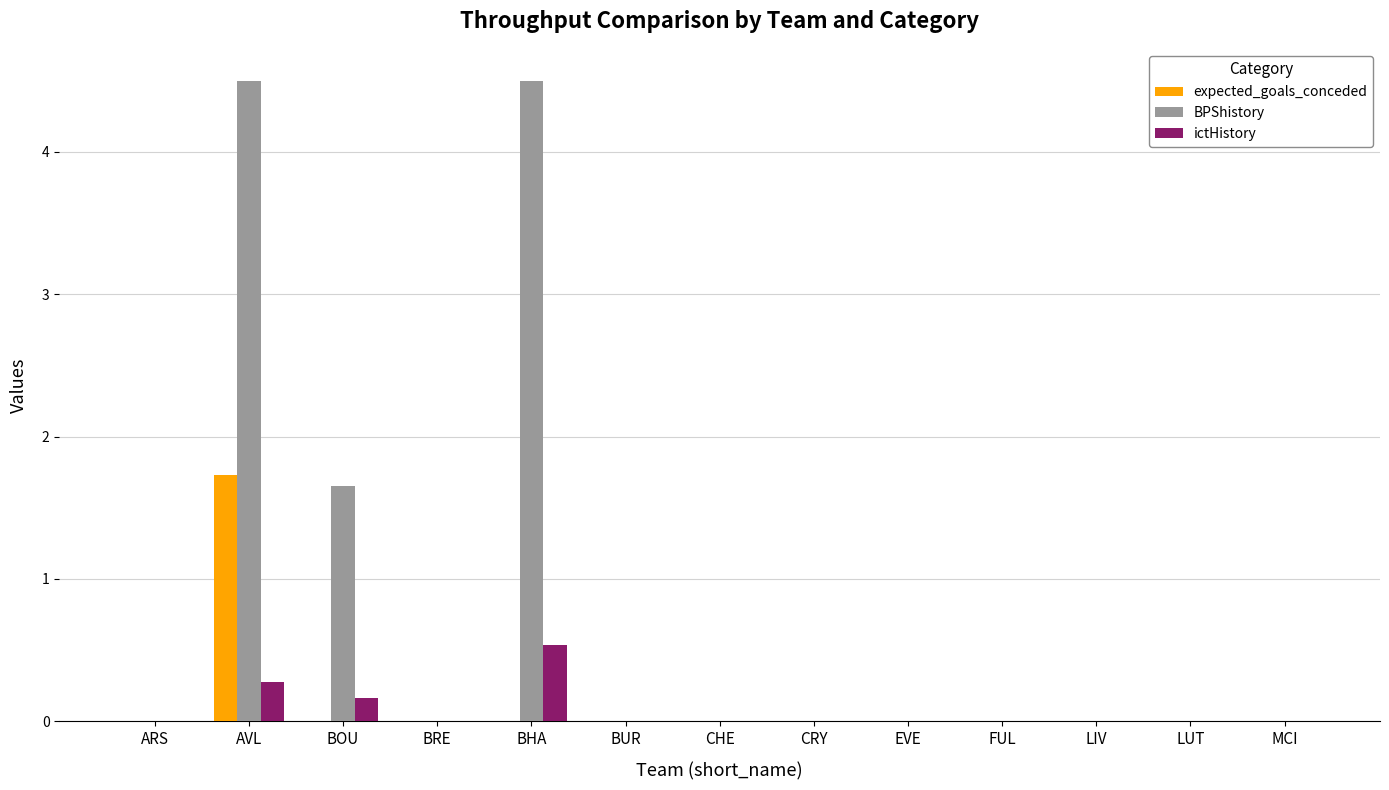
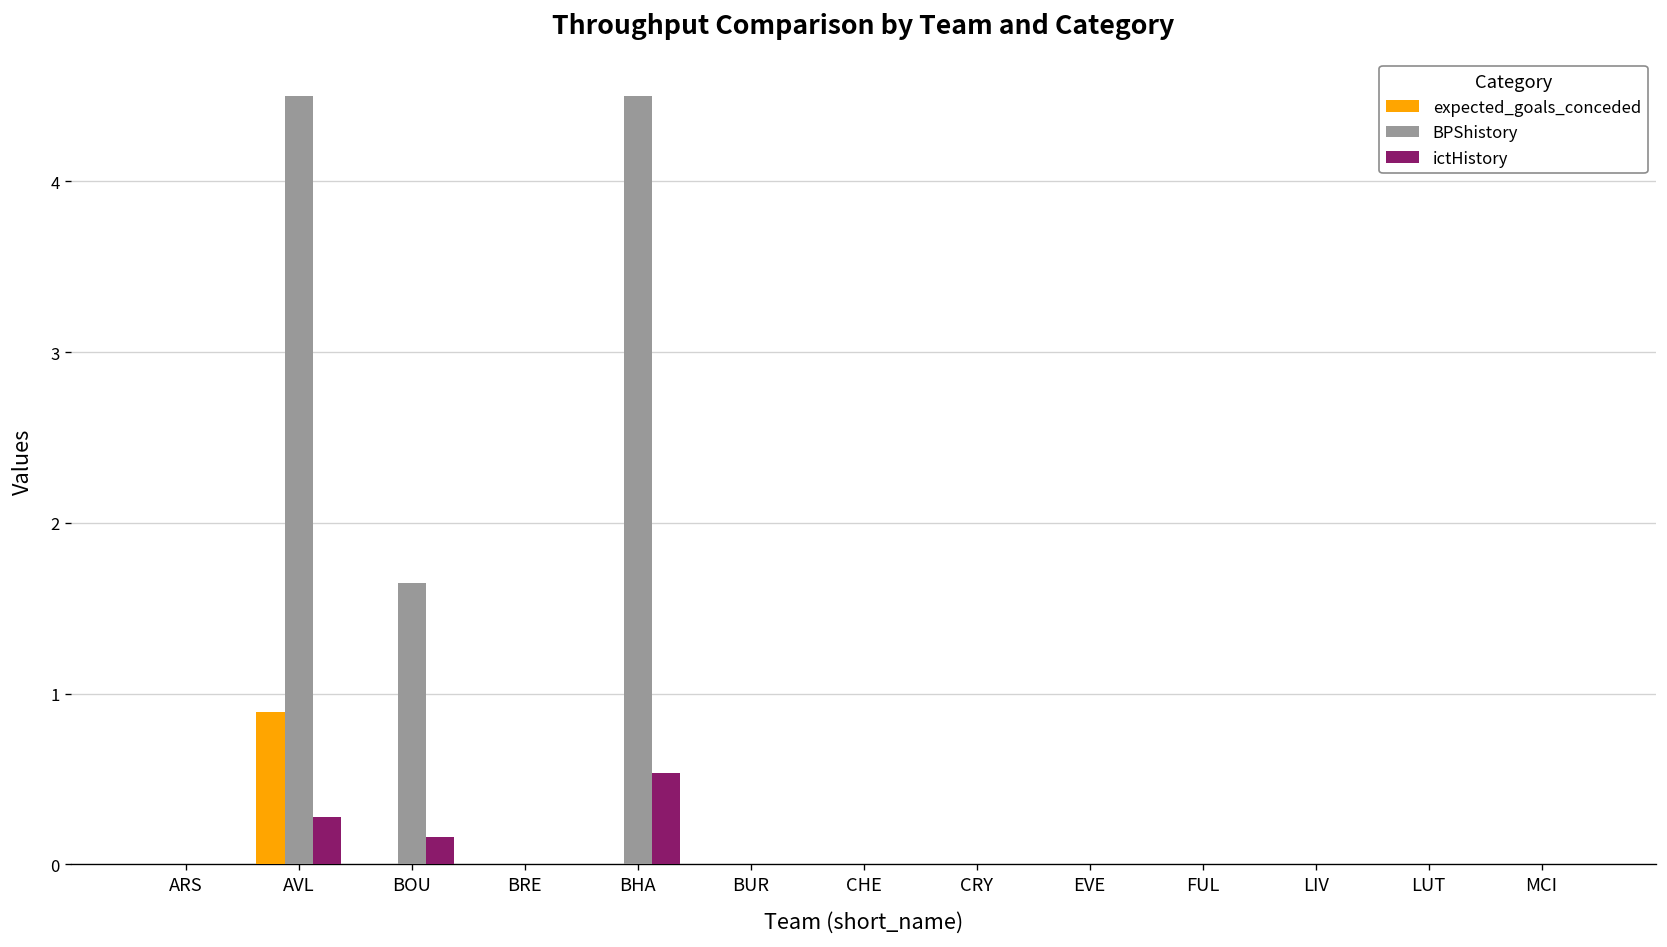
expected_goals_conceded, AVL: 1.73 -> 0.89
